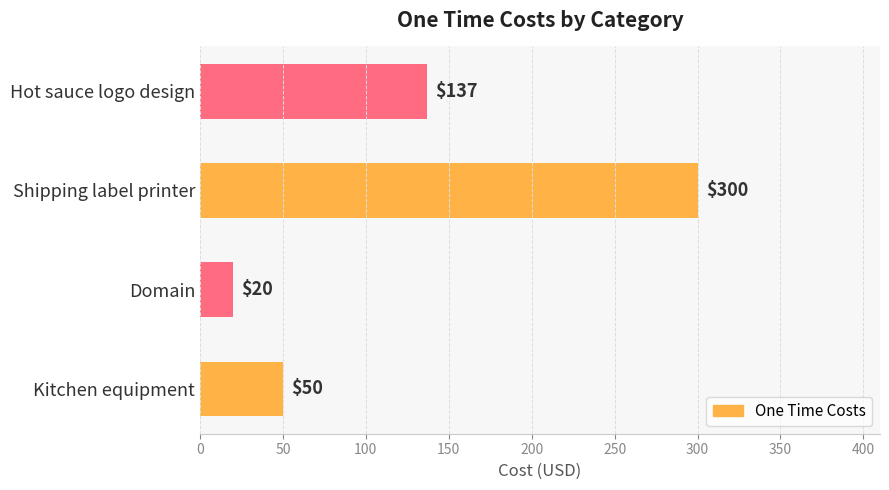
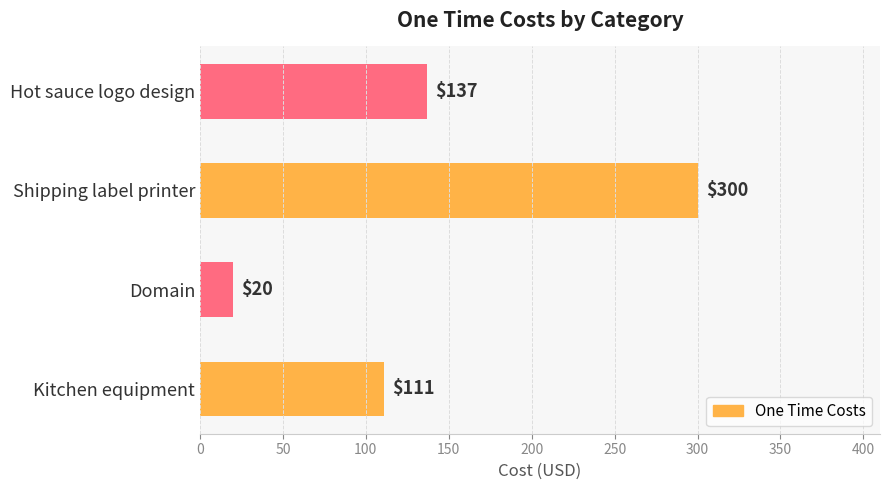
Kitchen equipment: $50 -> $111
